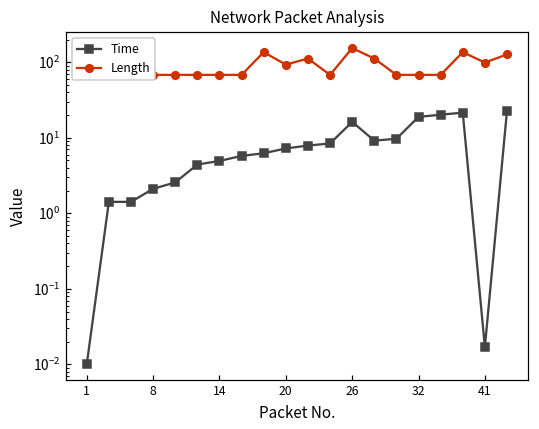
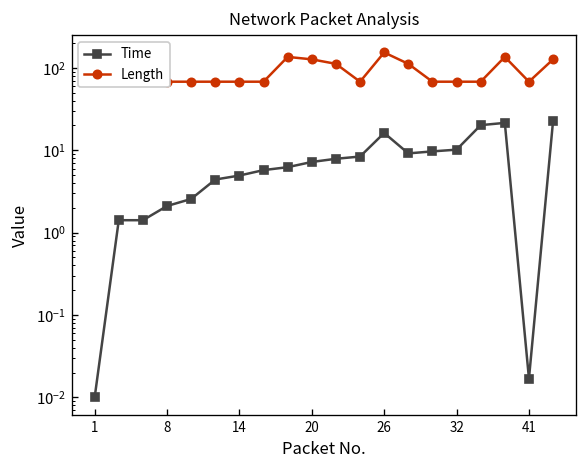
Length, 20: 90 -> 130
Time, 32: 19 -> 10
Length, 41: 100 -> 70
